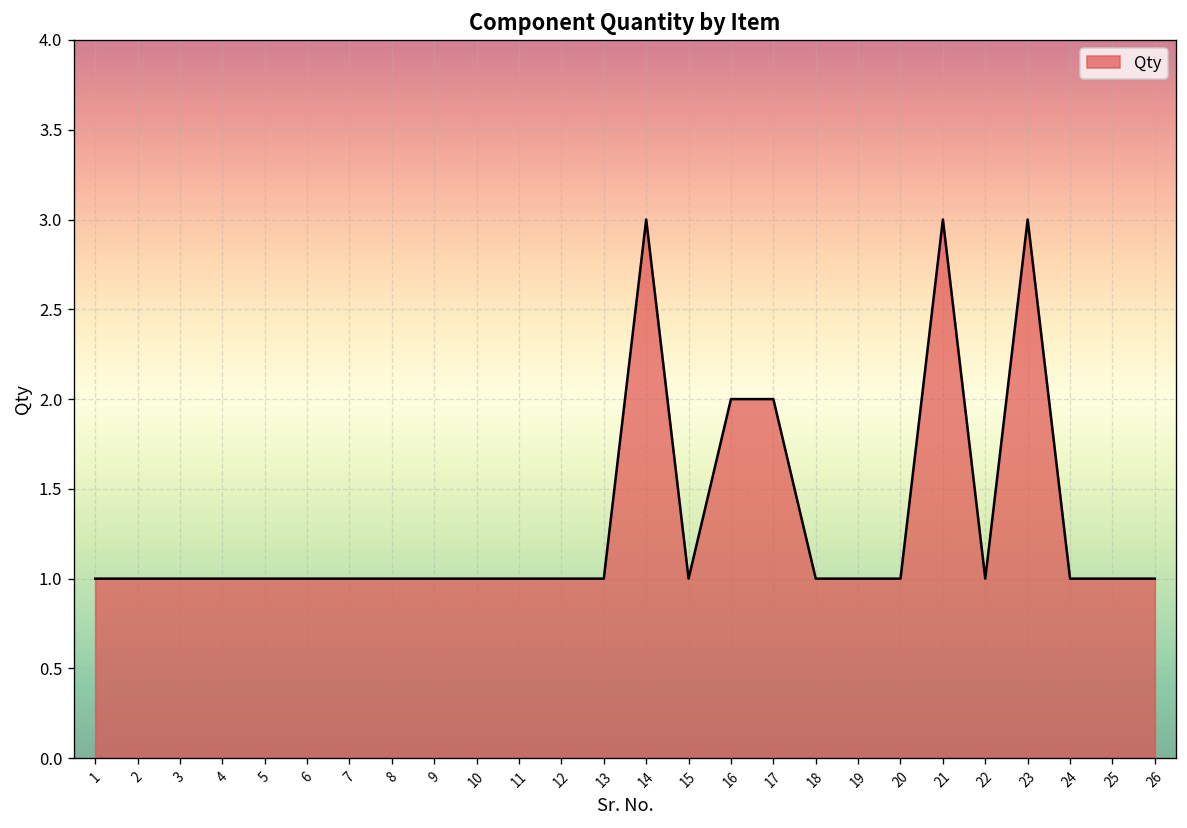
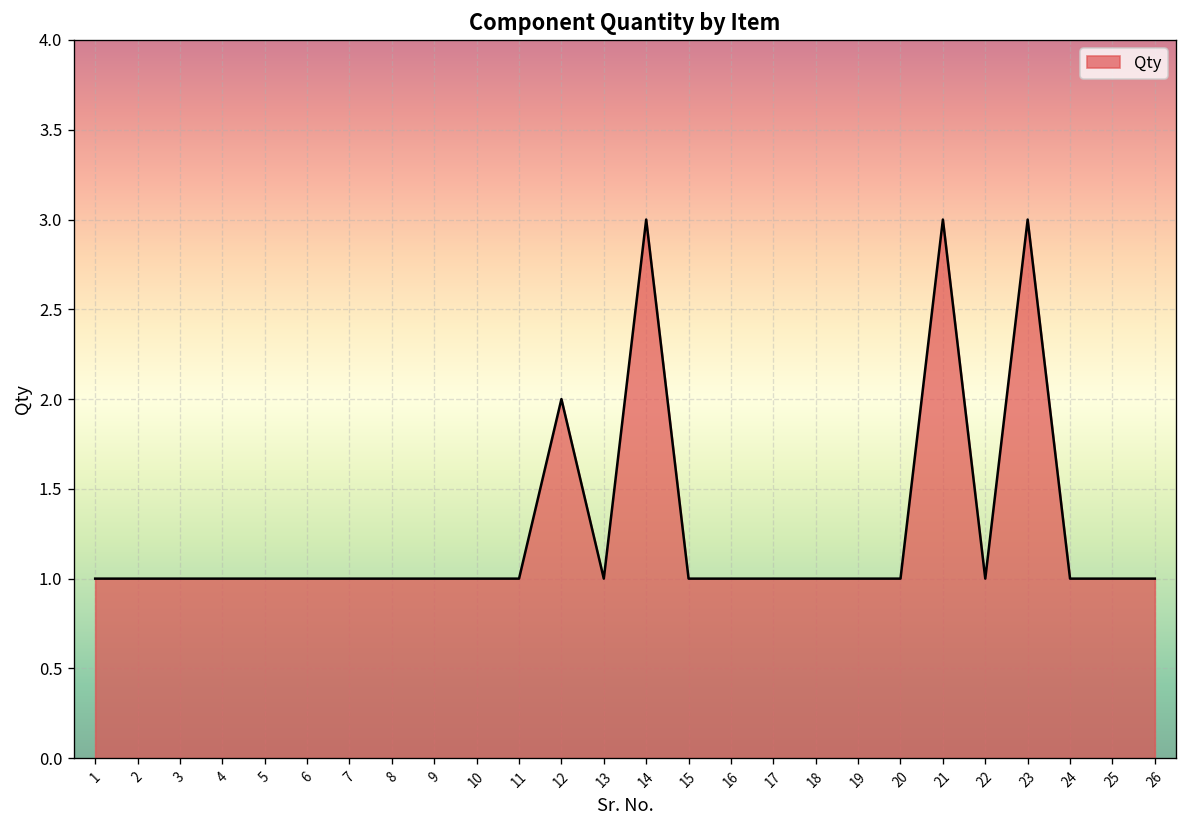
12: 1 -> 2
16: 2 -> 1
17: 2 -> 1
